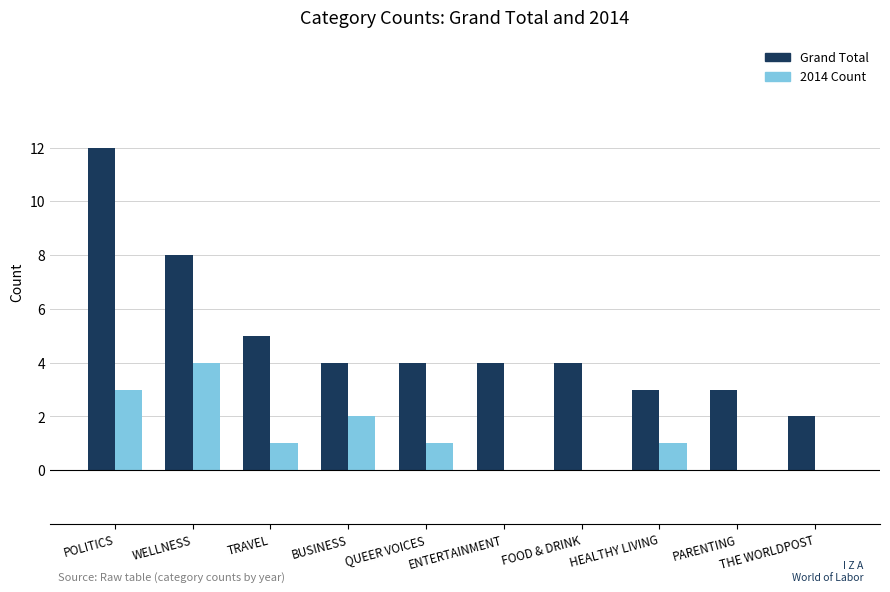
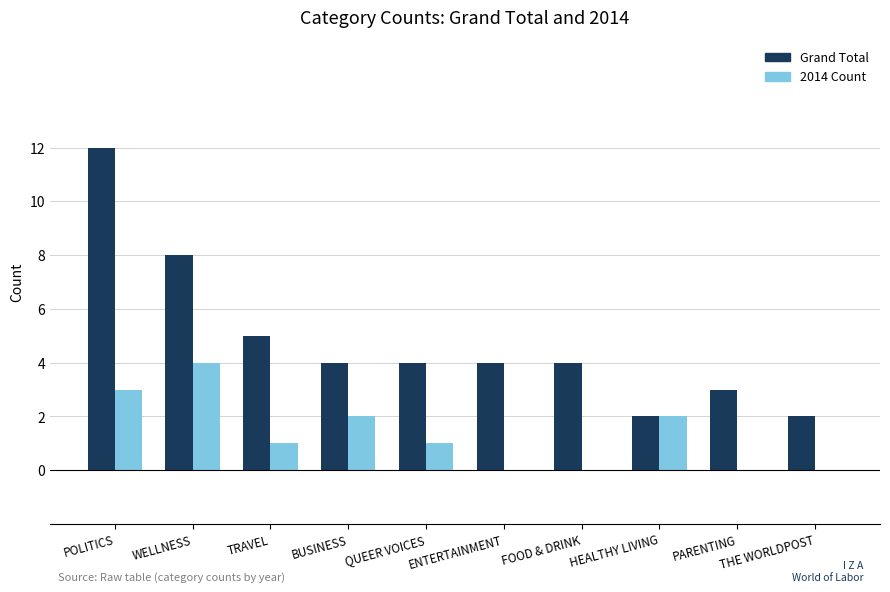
Grand Total, HEALTHY LIVING: 3 -> 2
2014 Count, HEALTHY LIVING: 1 -> 2
